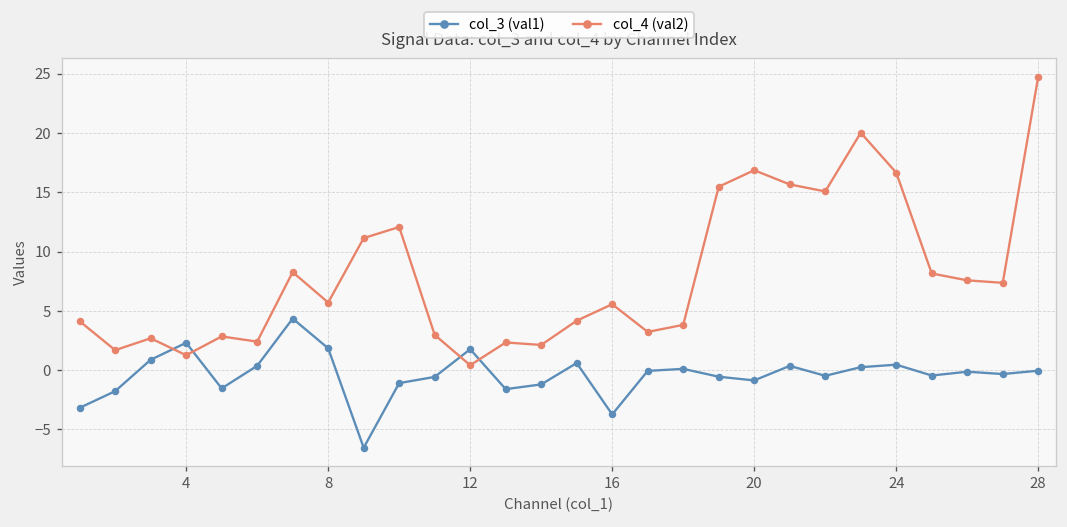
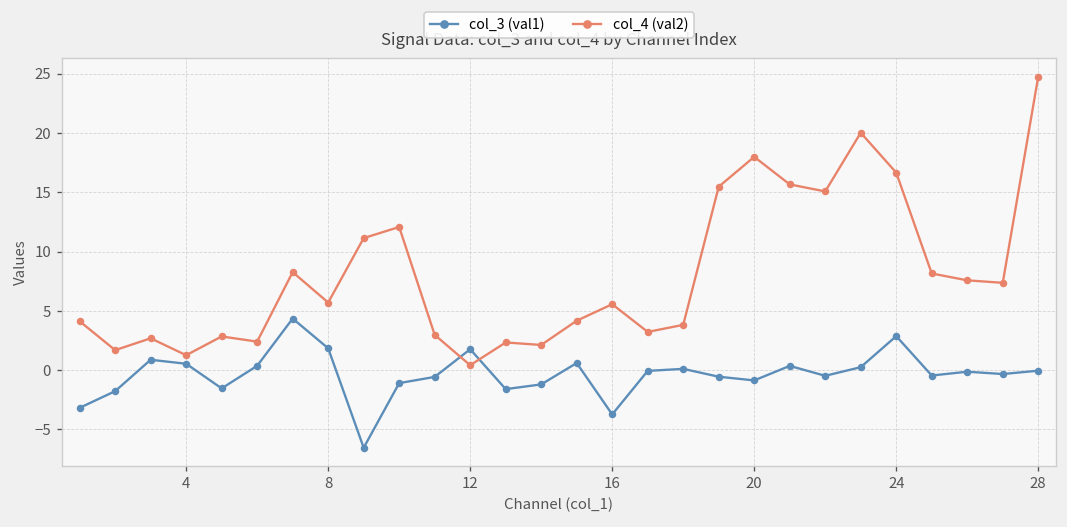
col_3 (val1), 4: 2 -> 1
col_4 (val2), 20: 17 -> 18
col_3 (val1), 24: 0 -> 3
